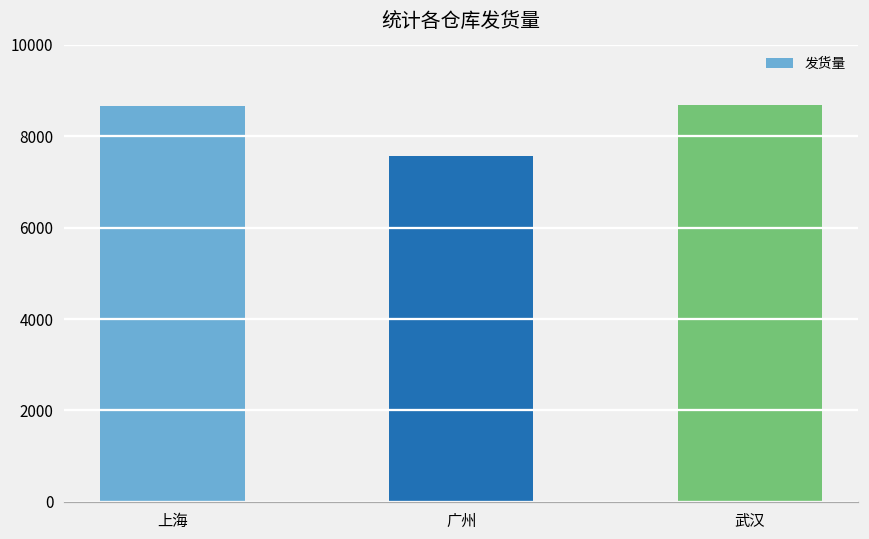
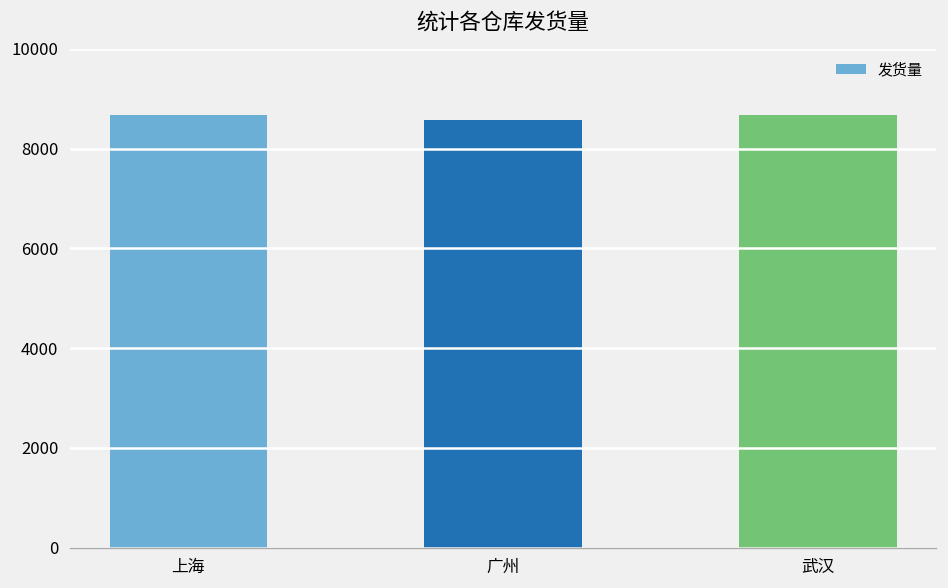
广州: 7600 -> 8600
